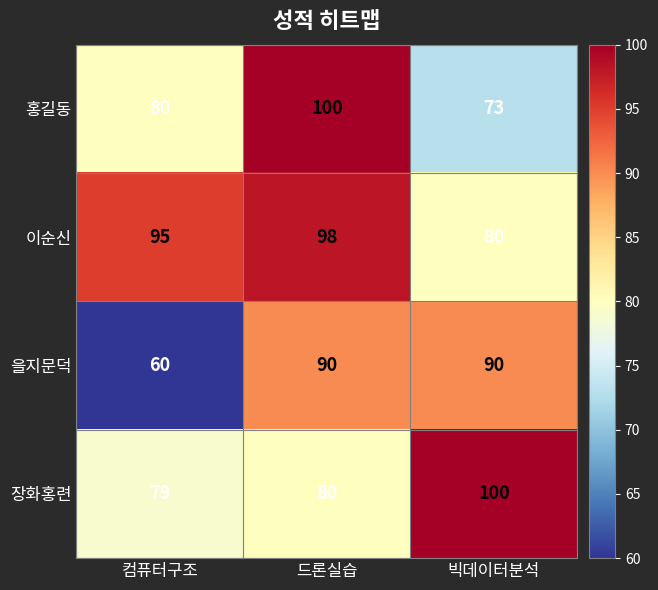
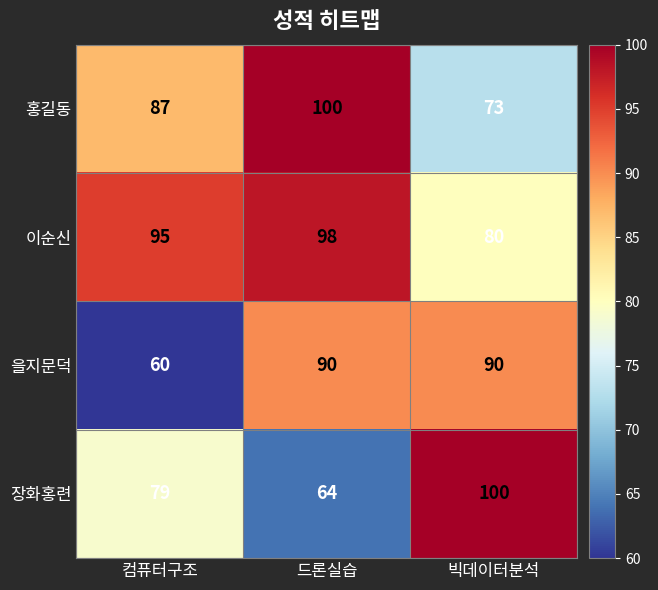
홍길동, 컴퓨터구조: 80 -> 87
장화홍련, 드론실습: 80 -> 64
